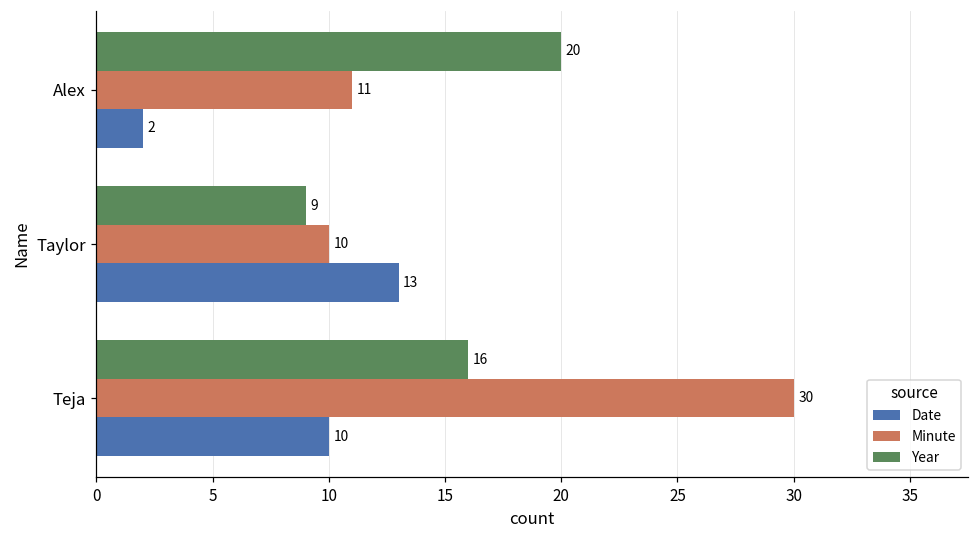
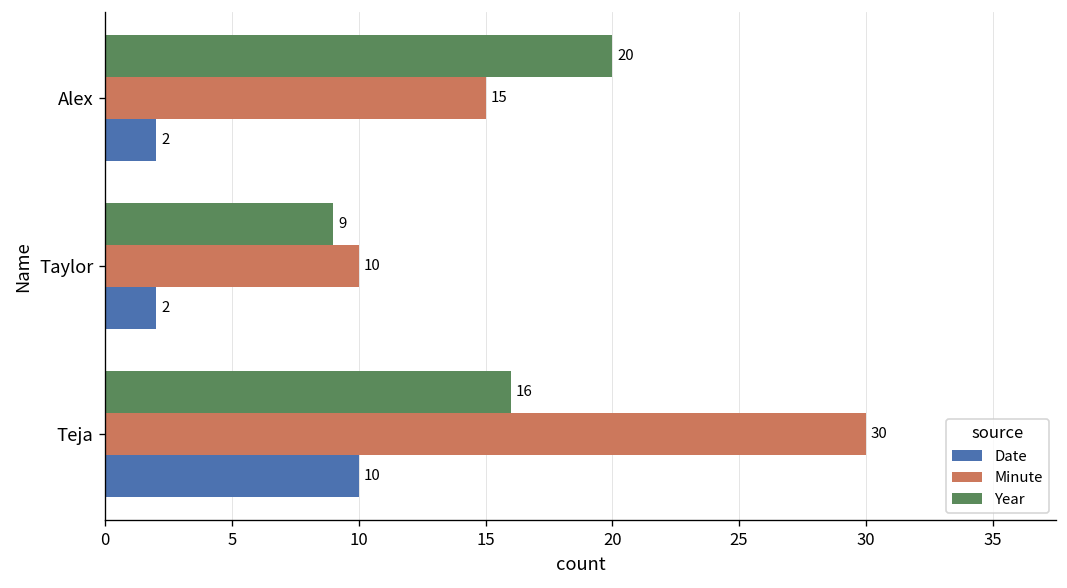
Minute, Alex: 11 -> 15
Date, Taylor: 13 -> 2
